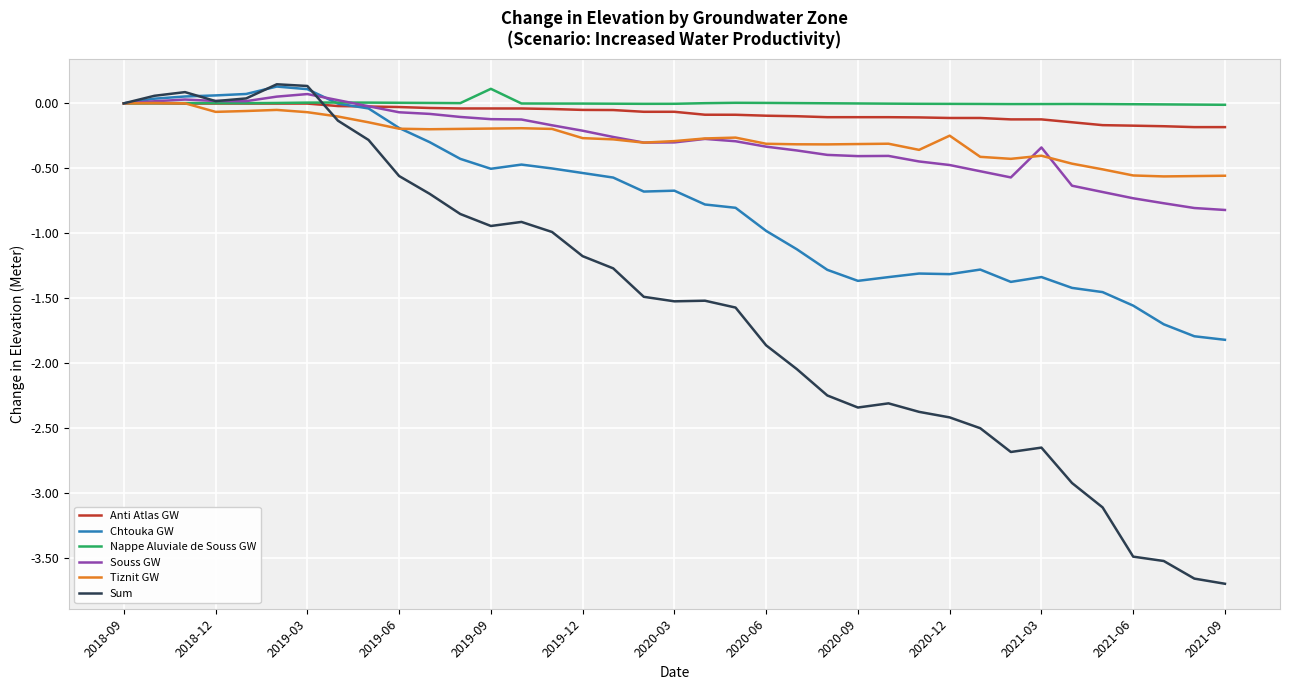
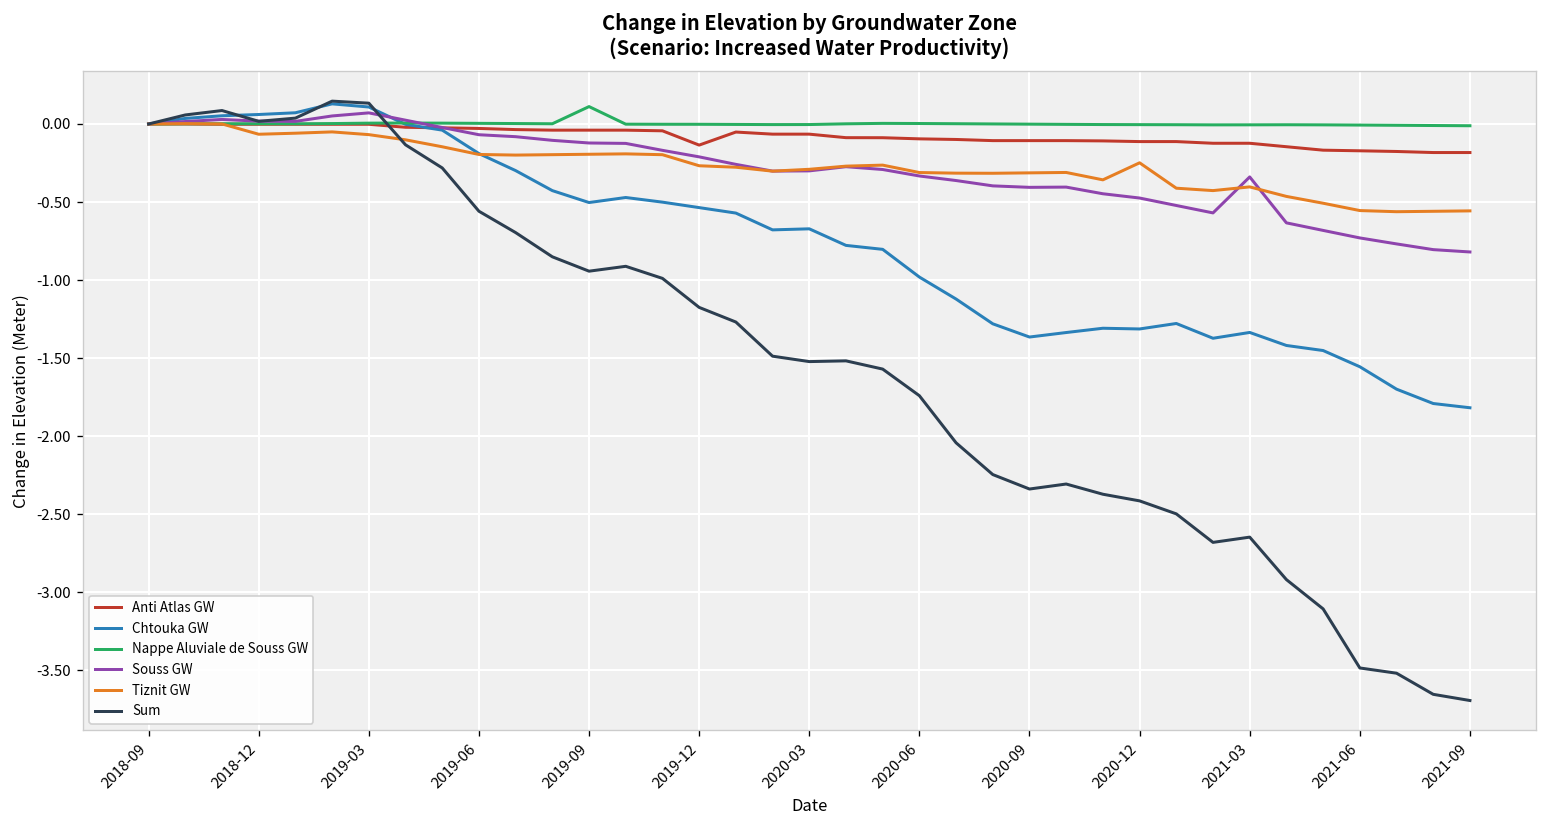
Anti Atlas GW, 2019-12: -0.05 -> -0.14
Sum, 2020-06: -1.86 -> -1.74
